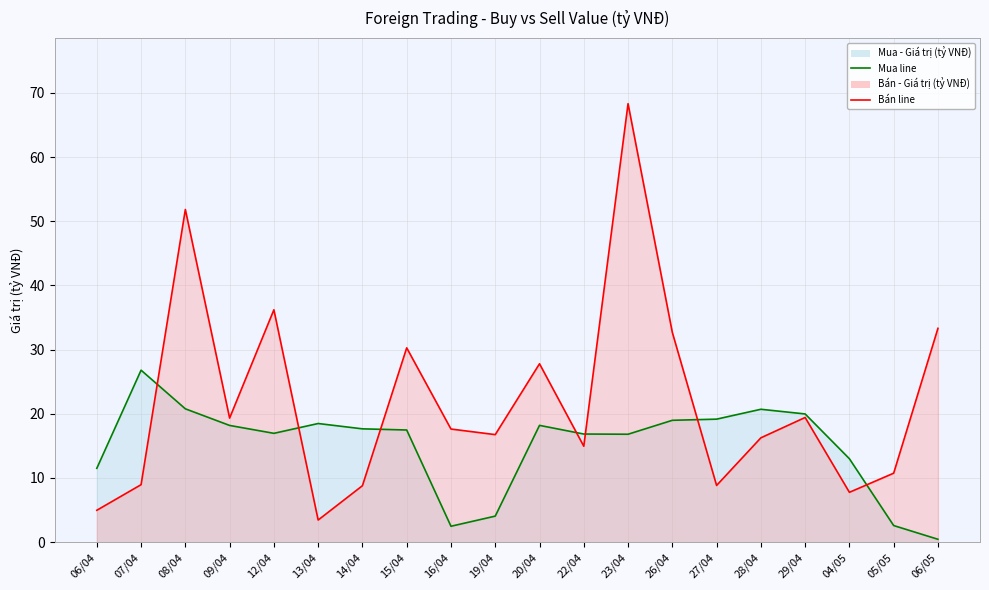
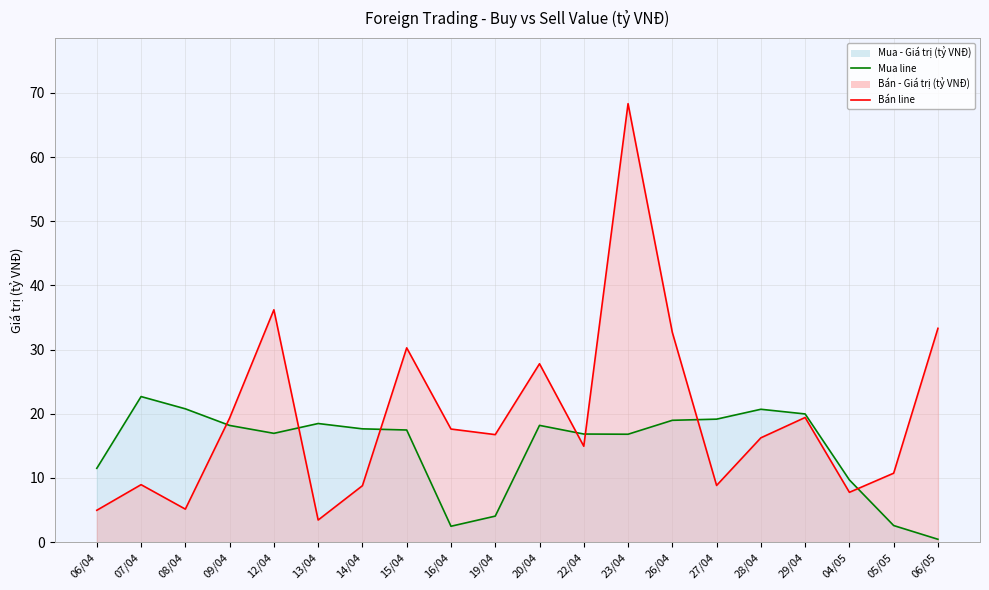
Mua - Giá trị (tỷ VNĐ), 07/04: 27 -> 23
Bán - Giá trị (tỷ VNĐ), 08/04: 52 -> 5
Mua - Giá trị (tỷ VNĐ), 04/05: 13 -> 10
